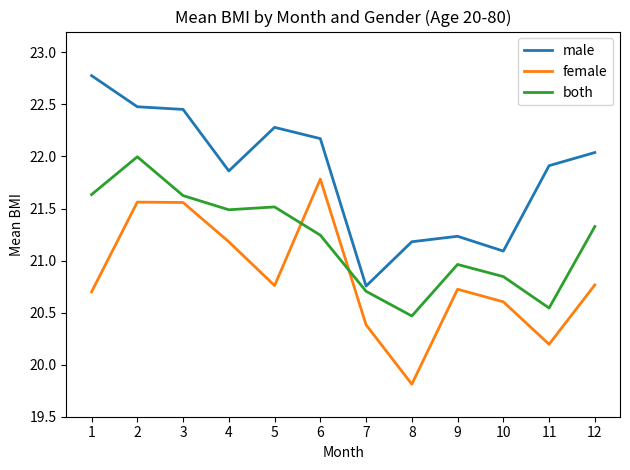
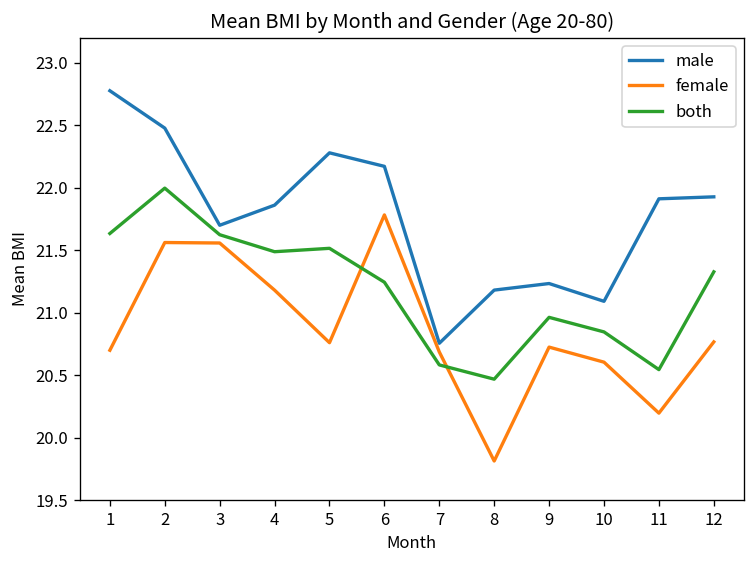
male, 3: 22.45 -> 21.70
female, 7: 20.38 -> 20.69
both, 7: 20.70 -> 20.58
male, 12: 22.04 -> 21.93
